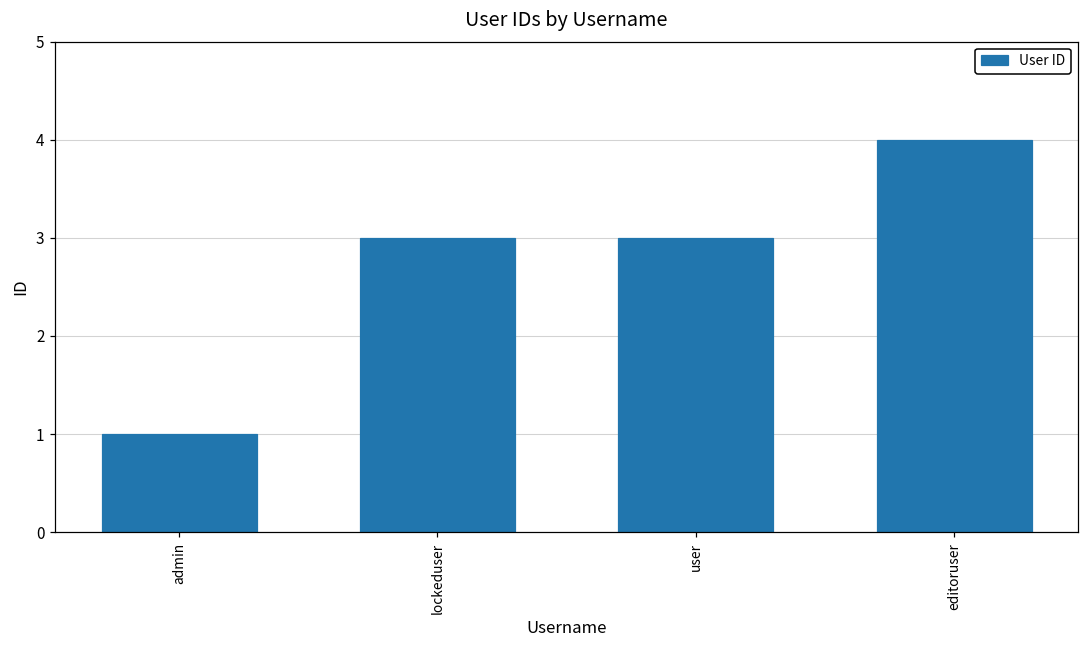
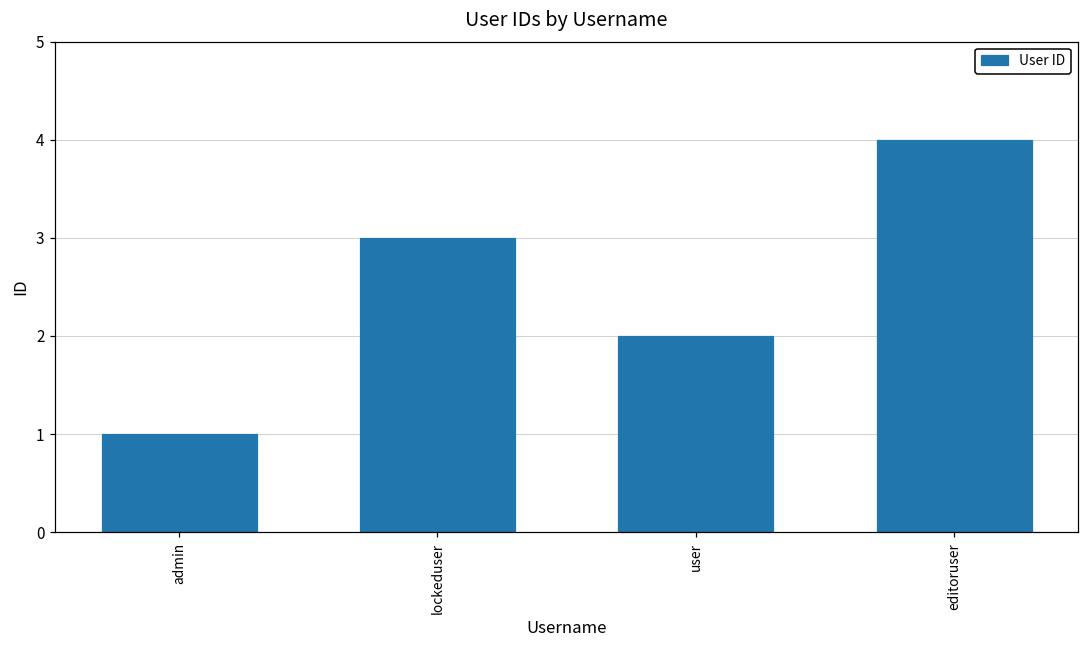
user: 3 -> 2
